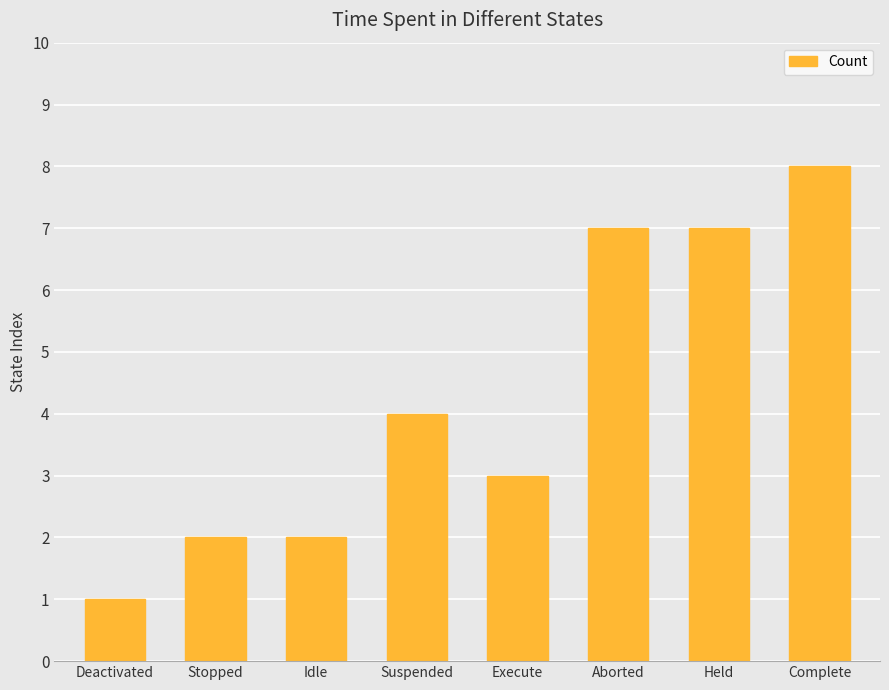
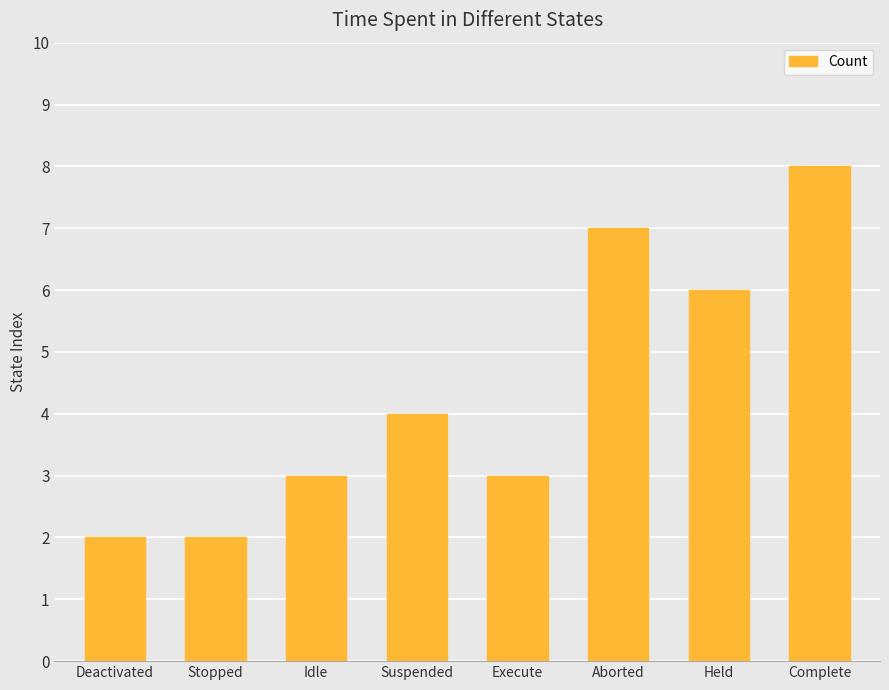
Deactivated: 1 -> 2
Idle: 2 -> 3
Held: 7 -> 6
